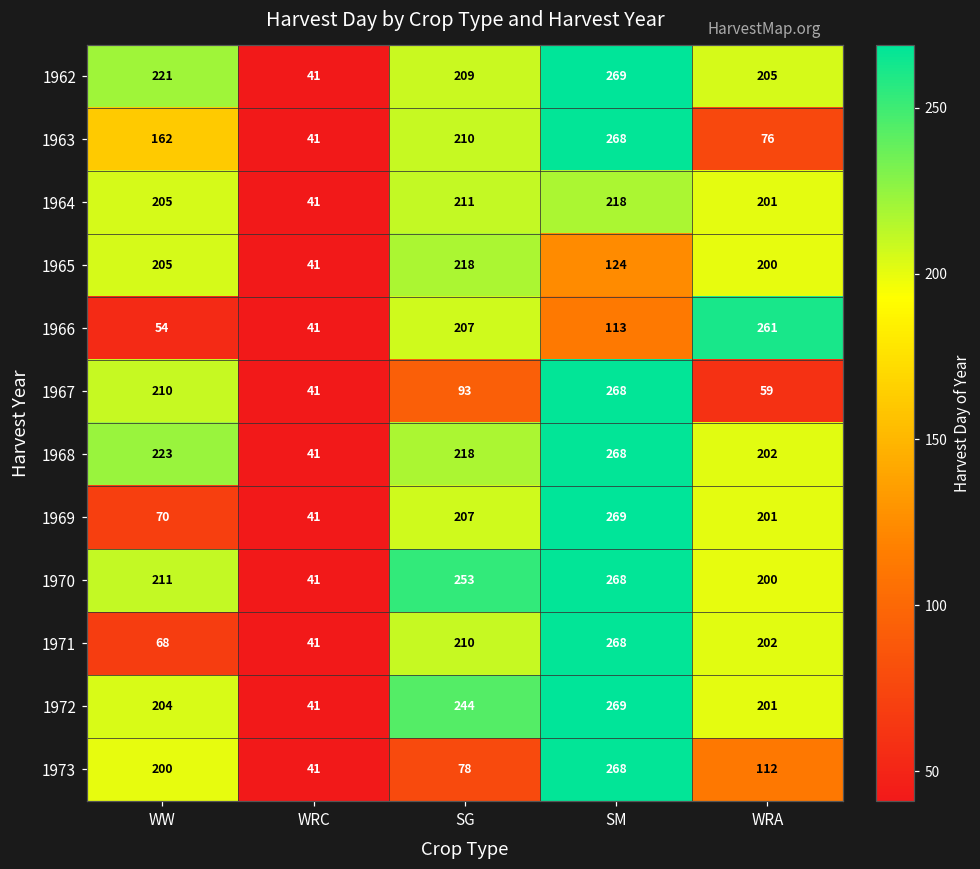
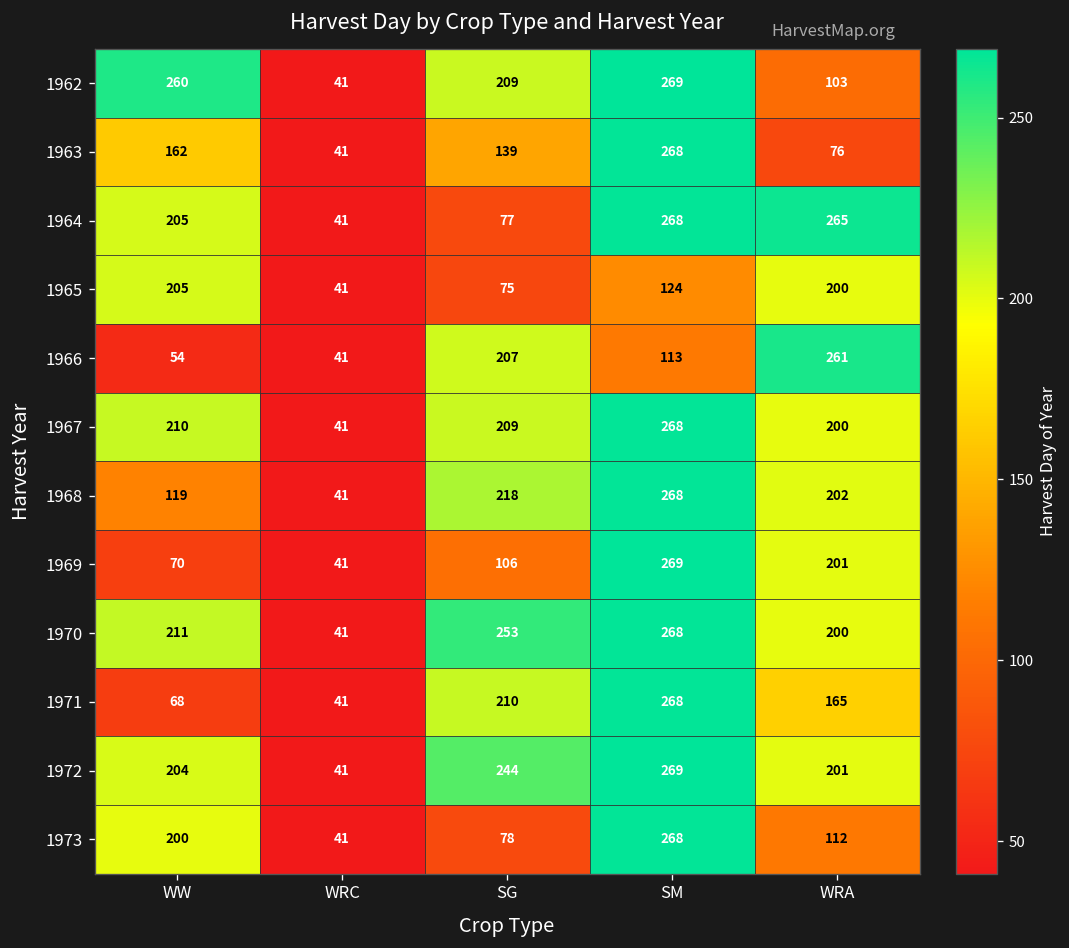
1962, WW: 221 -> 260
1962, WRA: 205 -> 103
1963, SG: 210 -> 139
1964, SG: 211 -> 77
1964, SM: 218 -> 268
1964, WRA: 201 -> 265
1965, SG: 218 -> 75
1967, SG: 93 -> 209
1967, WRA: 59 -> 200
1968, WW: 223 -> 119
1969, SG: 207 -> 106
1971, WRA: 202 -> 165
